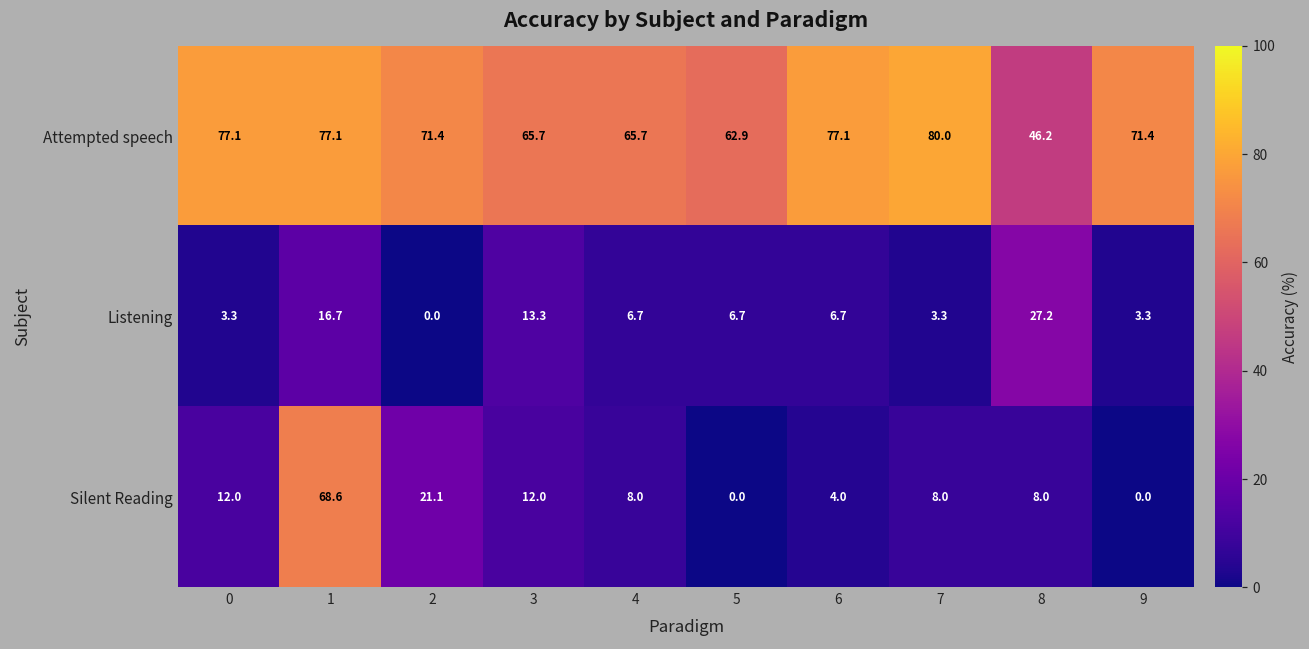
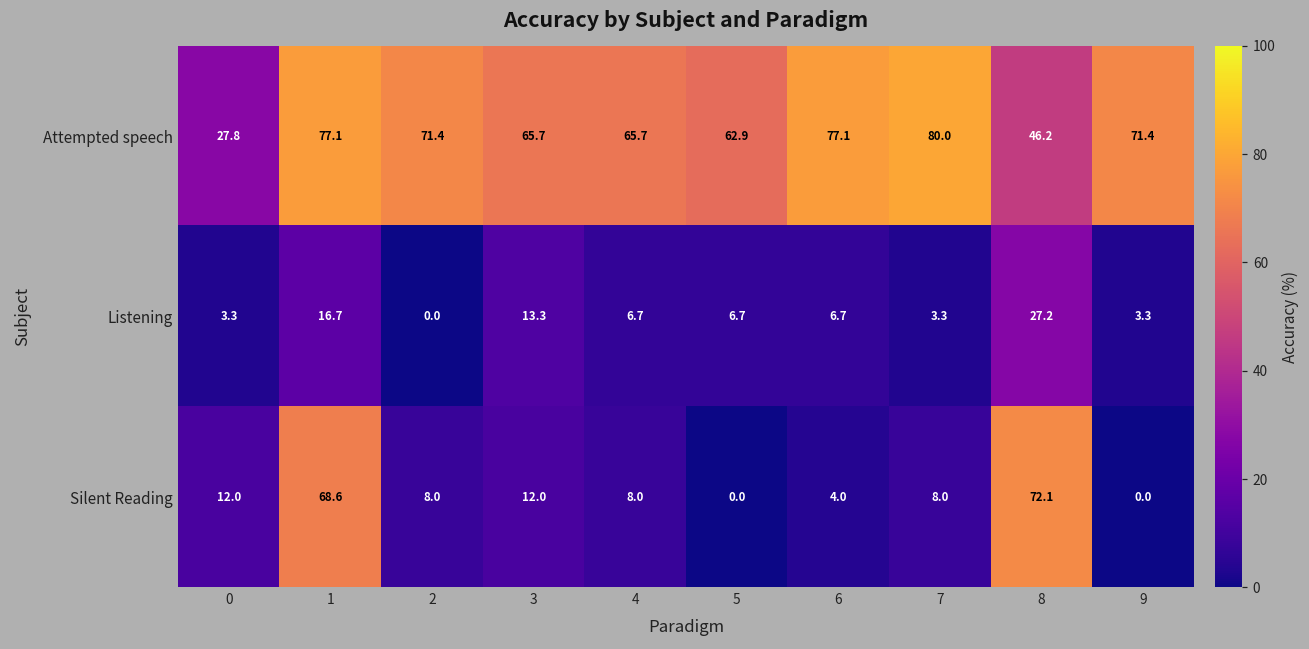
Attempted speech, 0: 77.1 -> 27.8
Silent Reading, 2: 21.1 -> 8.0
Silent Reading, 8: 8.0 -> 72.1
